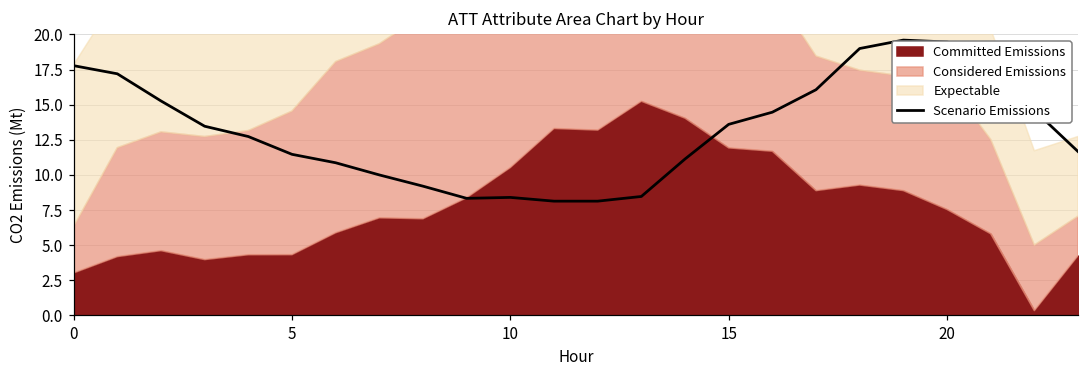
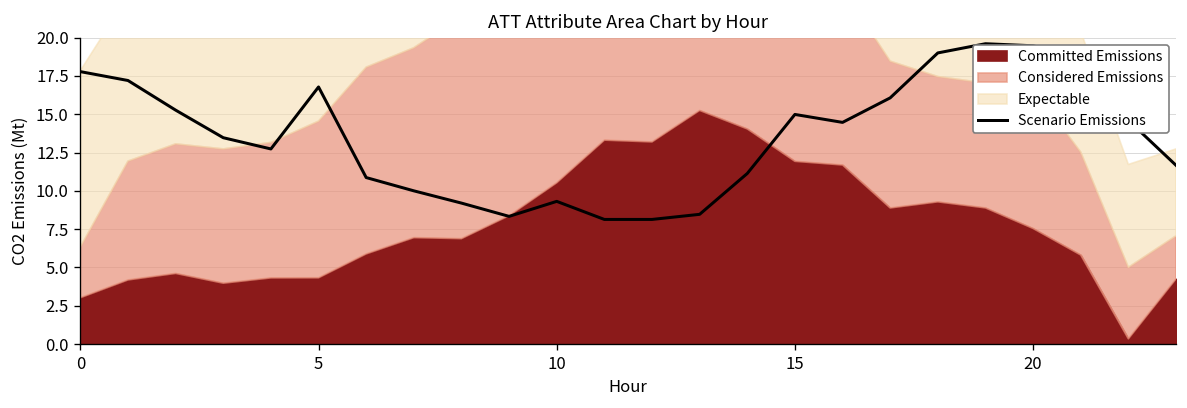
Scenario Emissions, 5: 11.5 -> 16.8
Scenario Emissions, 10: 8.4 -> 9.3
Scenario Emissions, 15: 13.6 -> 15.0
